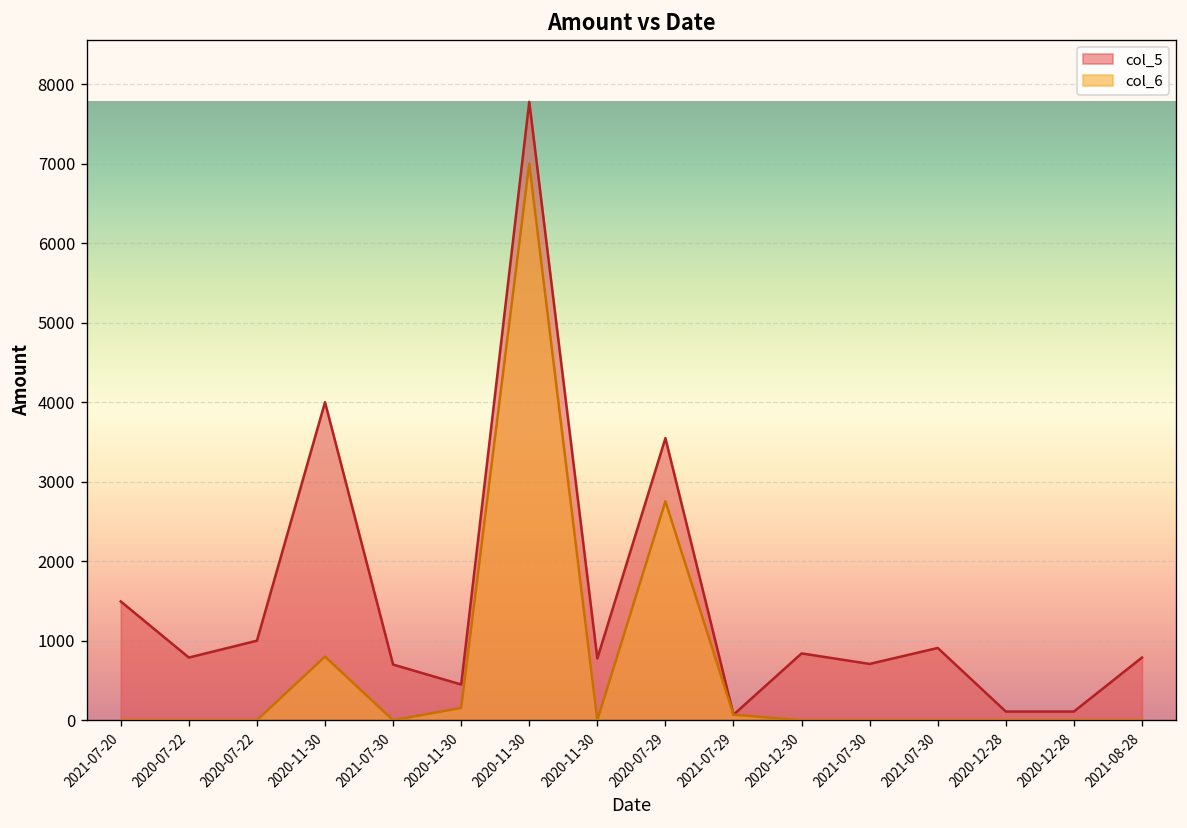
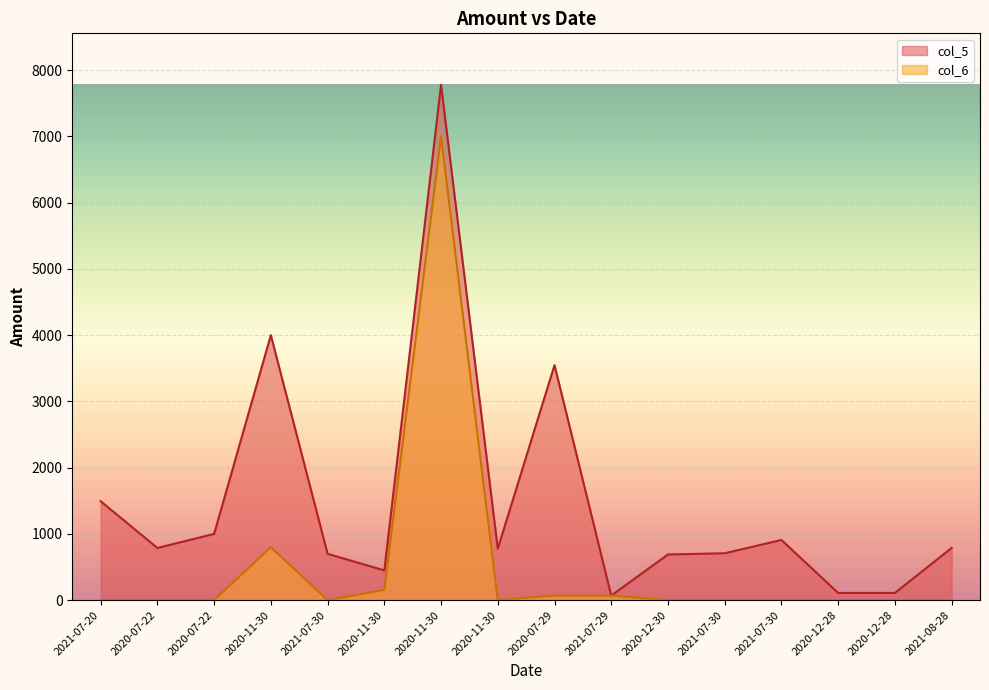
col_6, 2020-07-29: 2800 -> 100
col_5, 2020-12-30: 800 -> 700
